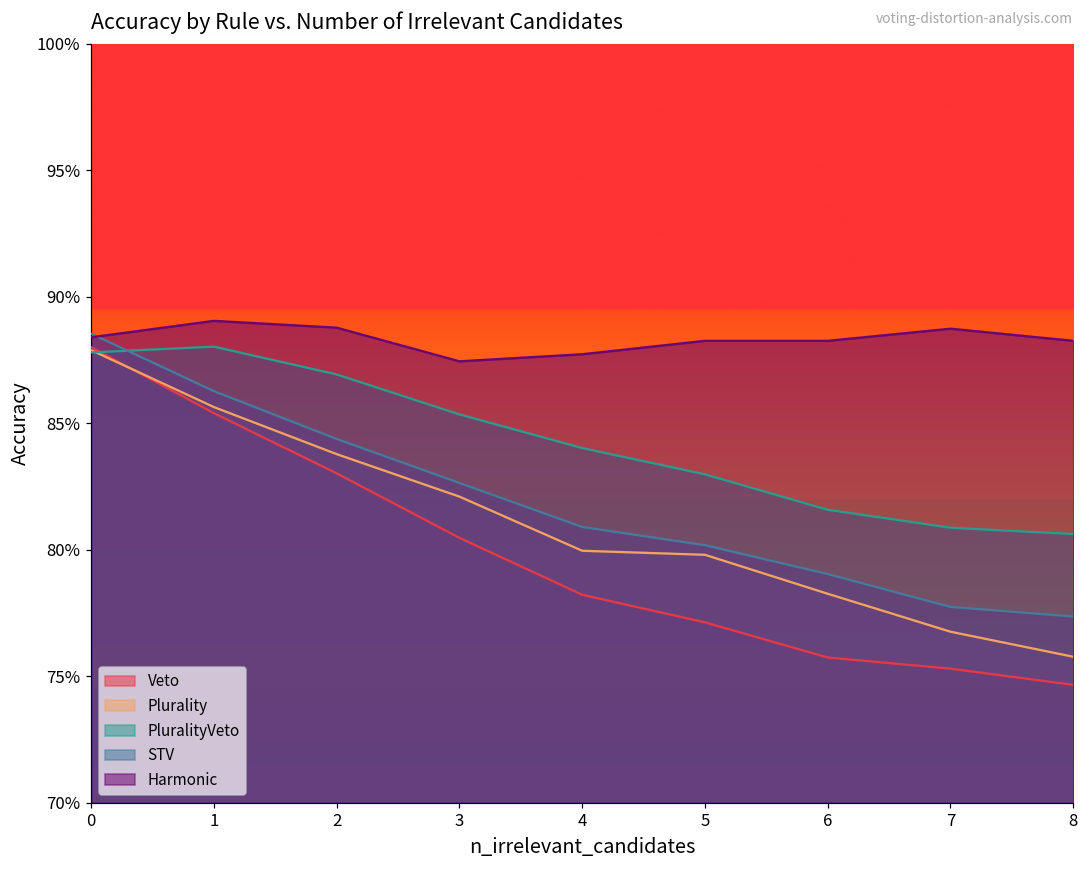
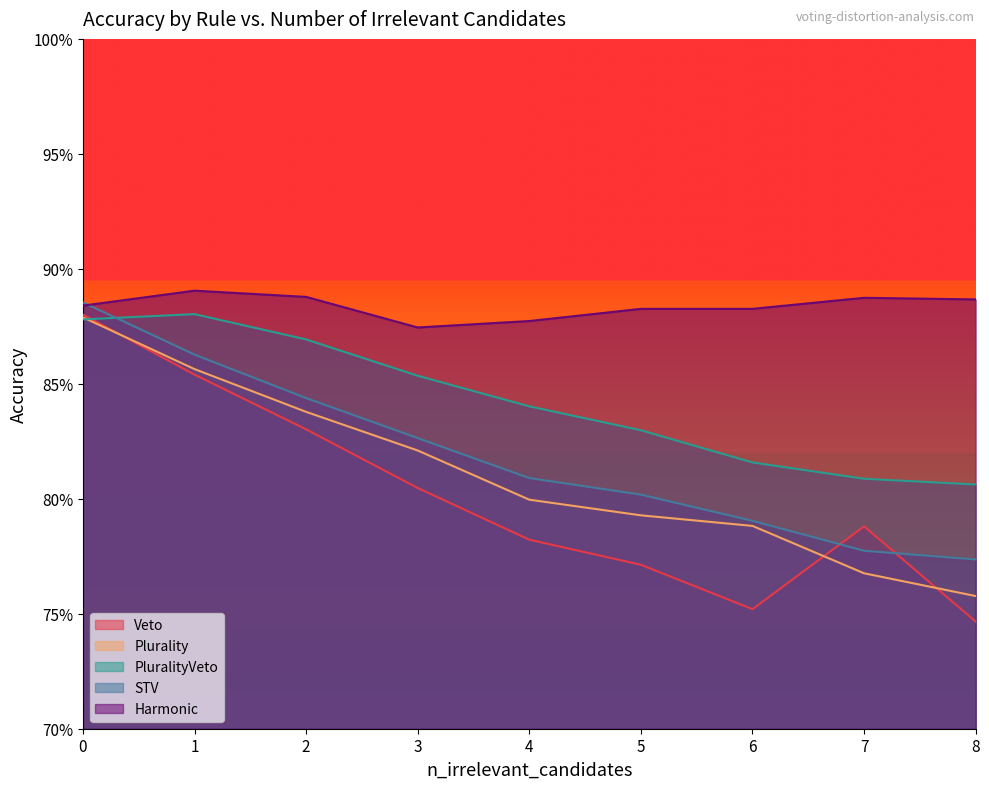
Plurality, 5: 79.8% -> 79.3%
Veto, 6: 75.7% -> 75.2%
Plurality, 6: 78.3% -> 78.8%
Veto, 7: 75.3% -> 78.8%
Harmonic, 8: 88.3% -> 88.7%
